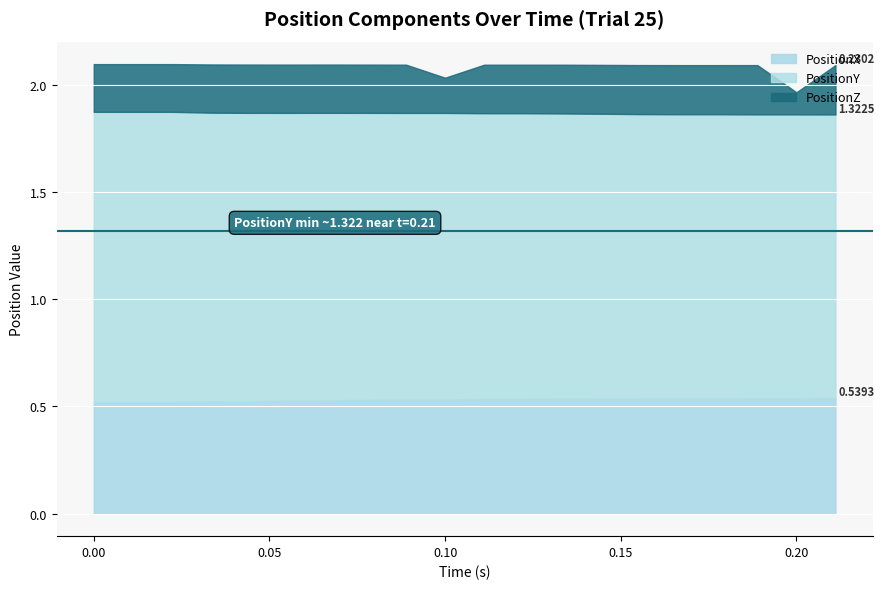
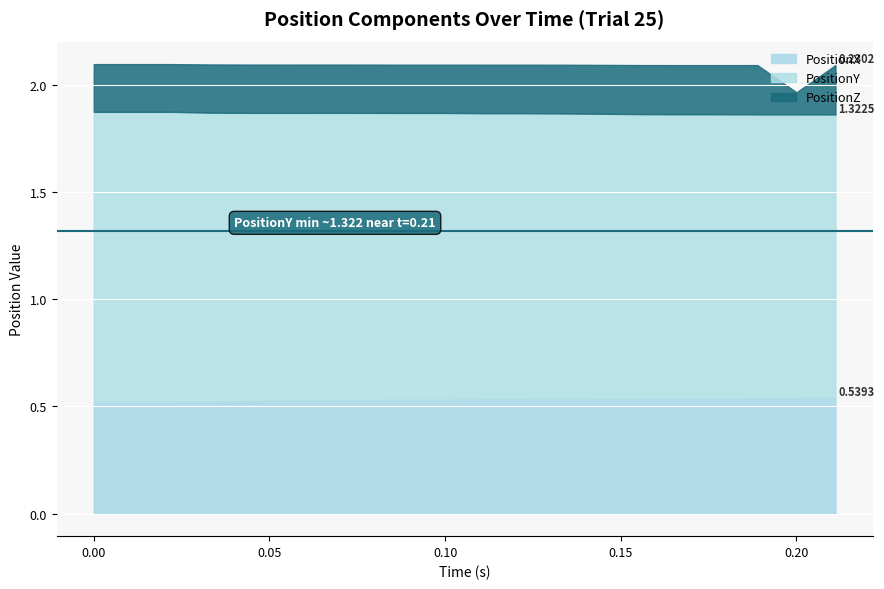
PositionZ, 0.10: 0.16 -> 0.23
